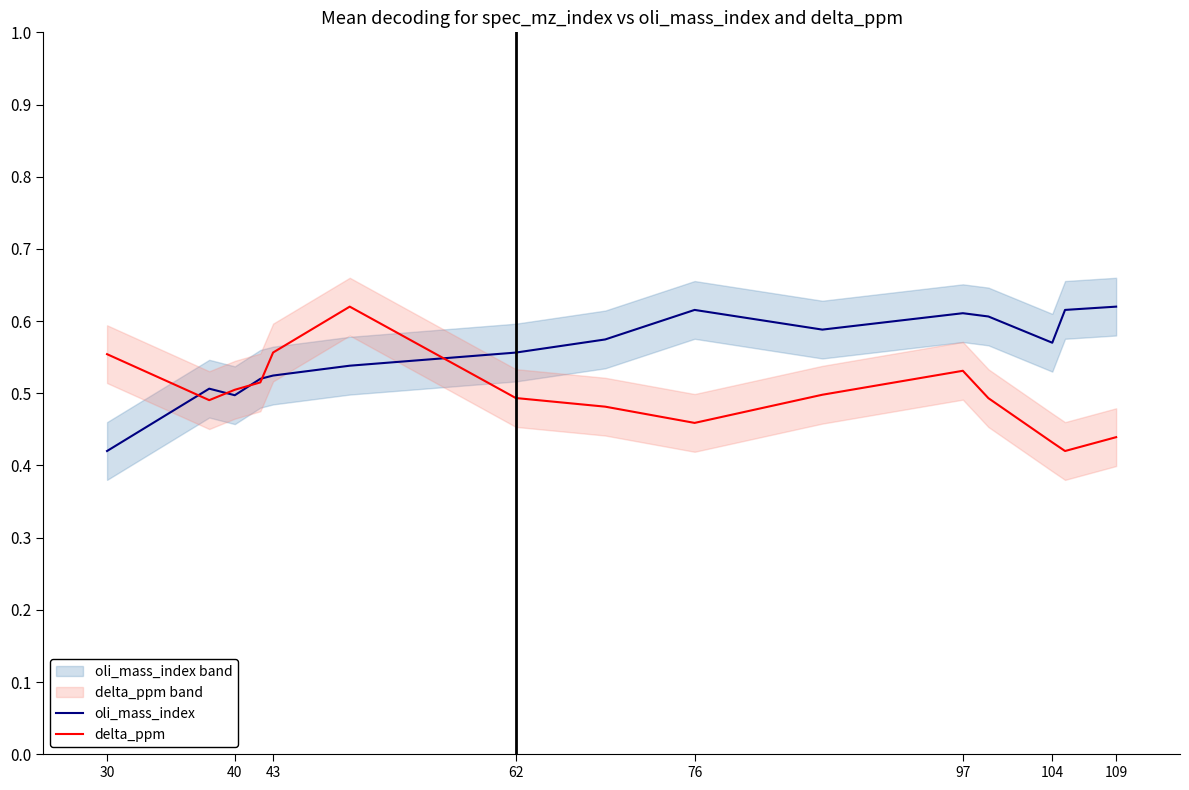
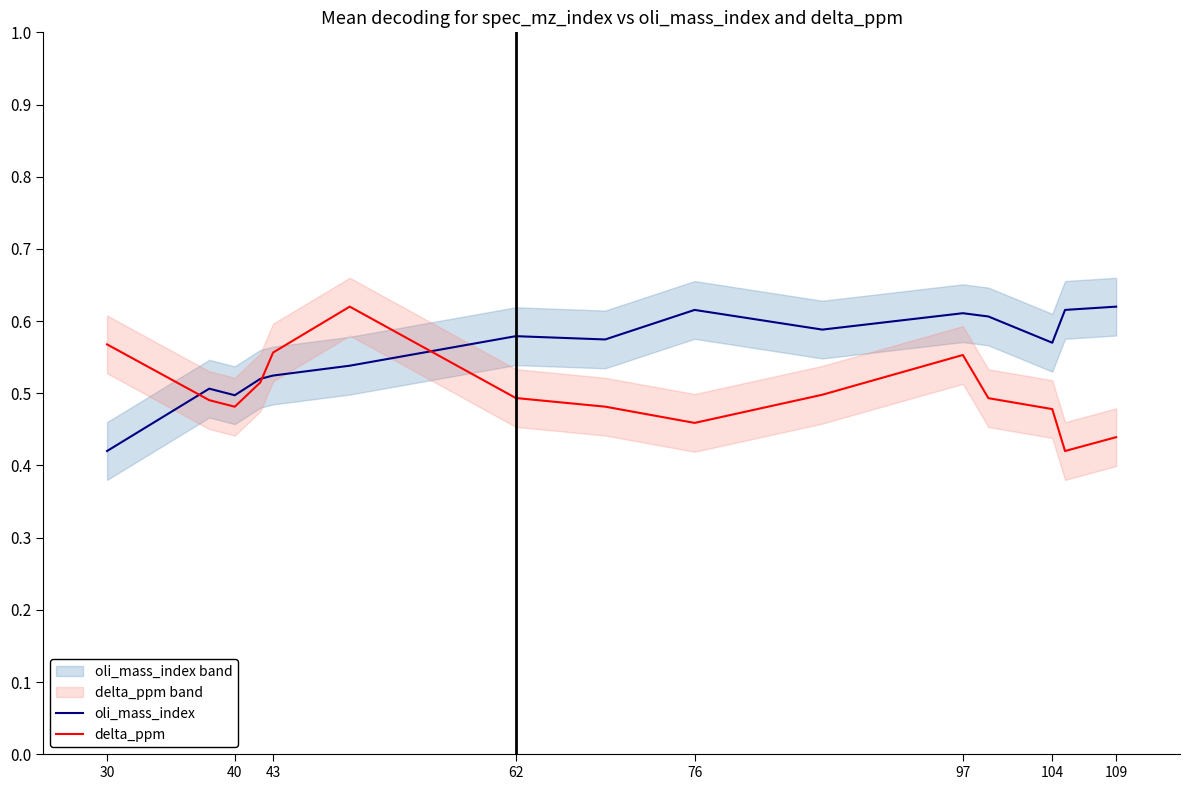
delta_ppm, 30: 0.55 -> 0.57
delta_ppm, 40: 0.50 -> 0.48
oli_mass_index, 62: 0.56 -> 0.58
delta_ppm, 97: 0.53 -> 0.55
delta_ppm, 104: 0.43 -> 0.48
